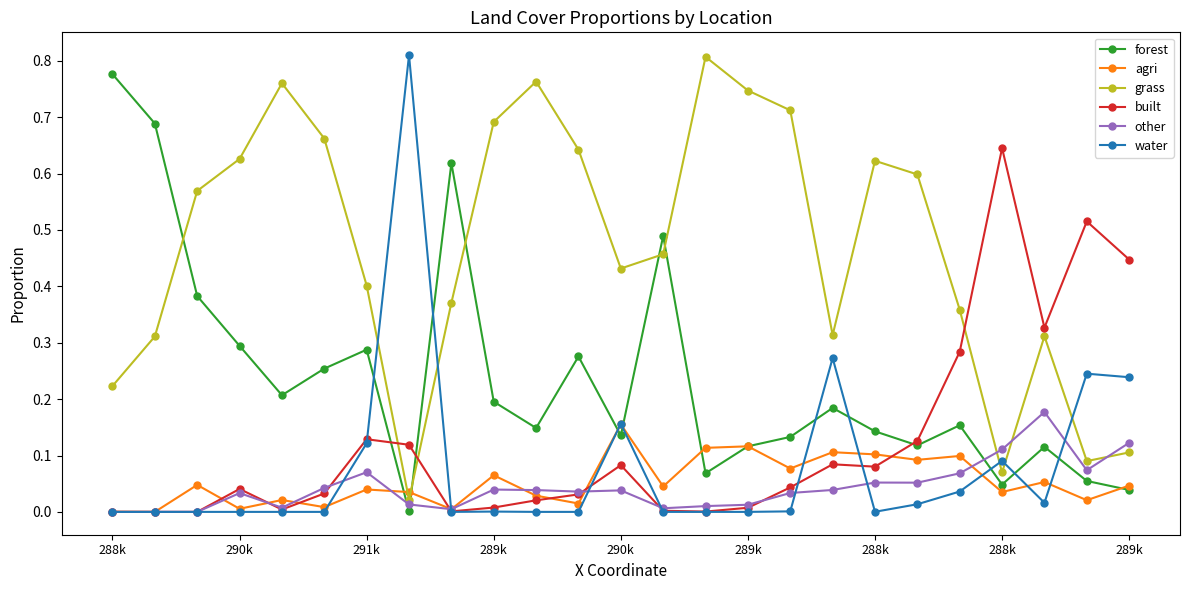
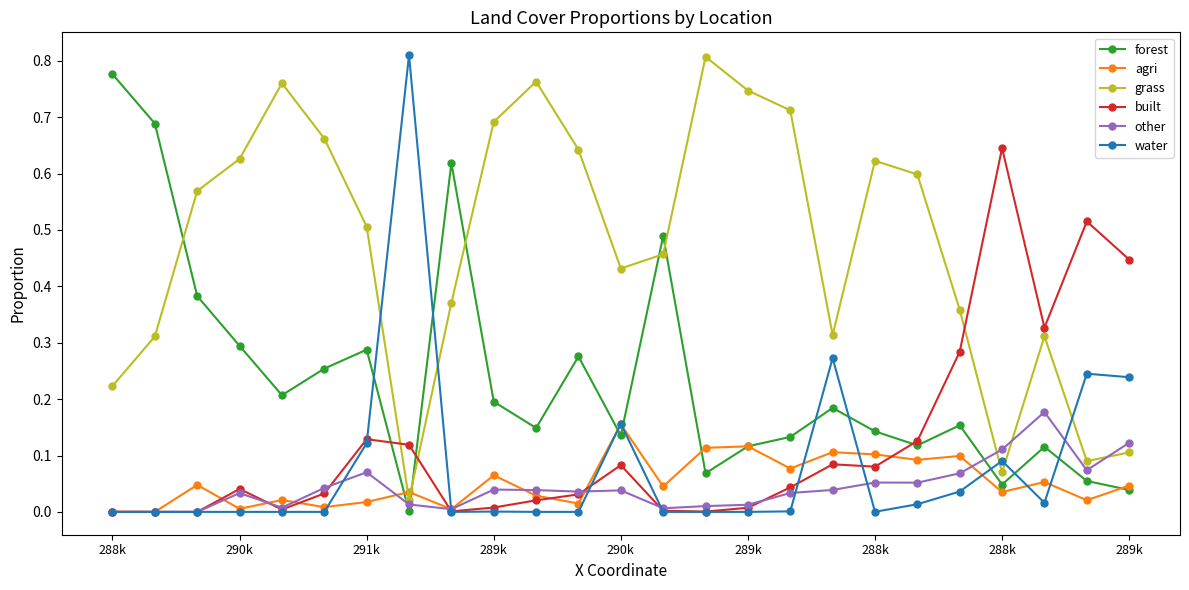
agri, 291k: 0.04 -> 0.02
grass, 291k: 0.40 -> 0.51
